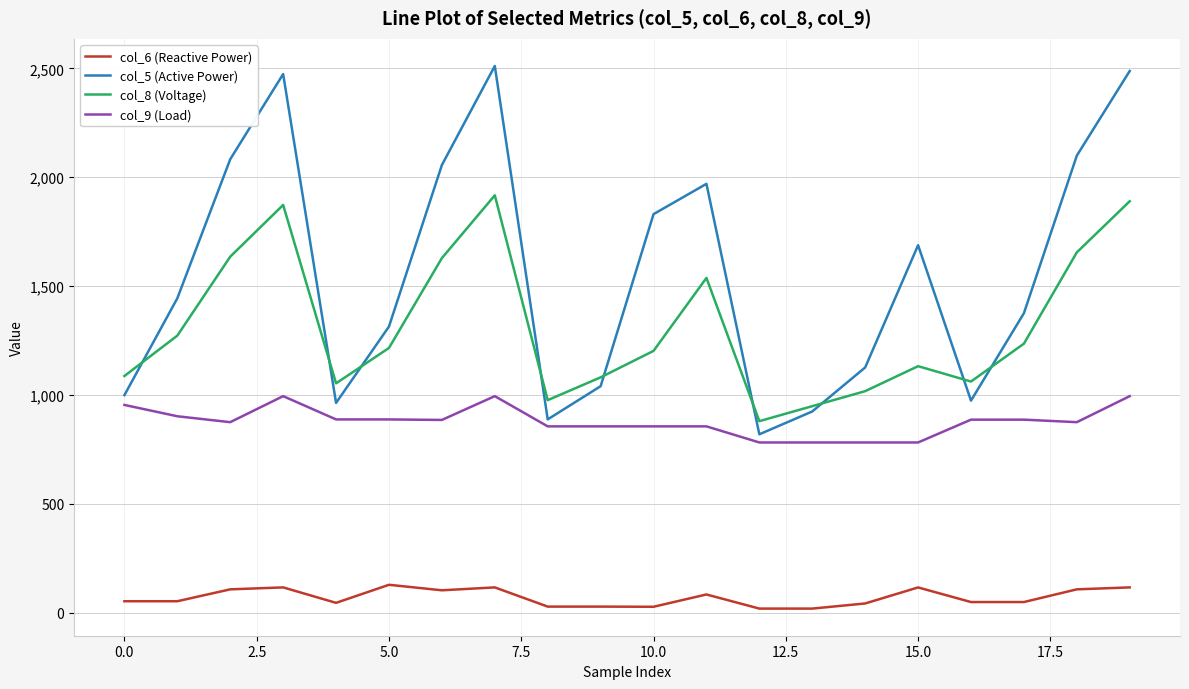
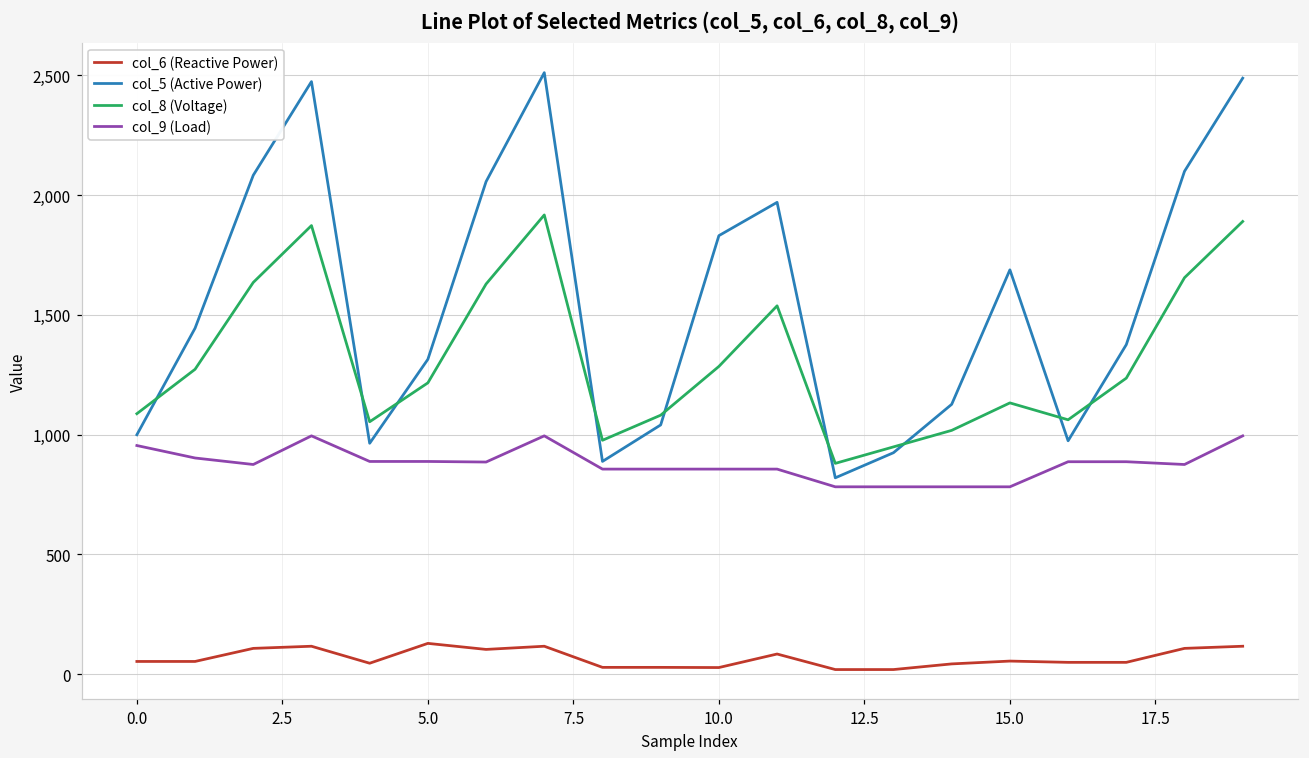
col_8 (Voltage), 10.0: 1,200 -> 1,280
col_6 (Reactive Power), 15.0: 120 -> 50
